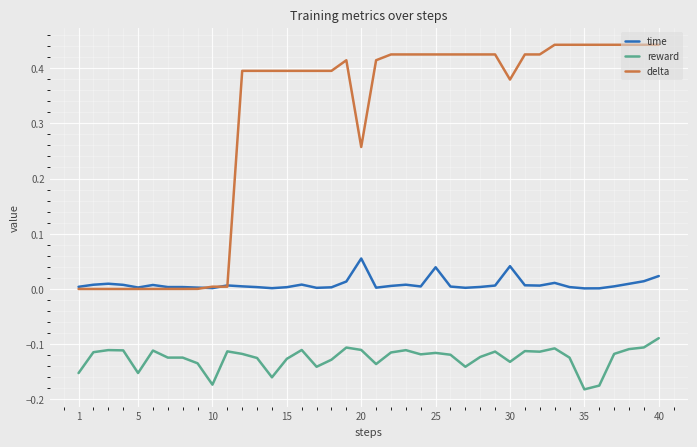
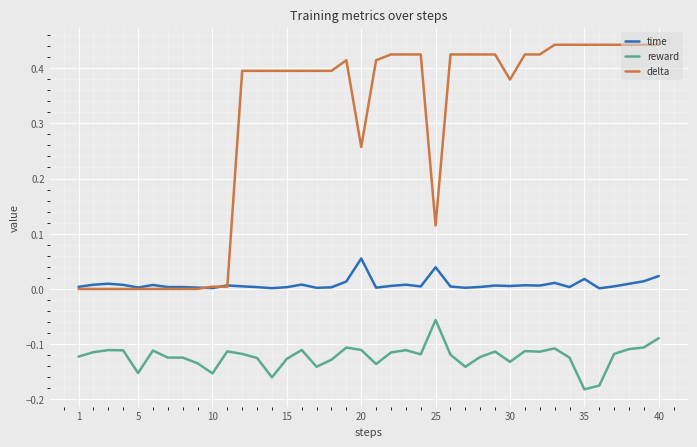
reward, 1: -0.15 -> -0.12
reward, 10: -0.17 -> -0.15
reward, 25: -0.12 -> -0.06
delta, 25: 0.42 -> 0.12
time, 30: 0.04 -> 0.01
time, 35: 0.00 -> 0.02
